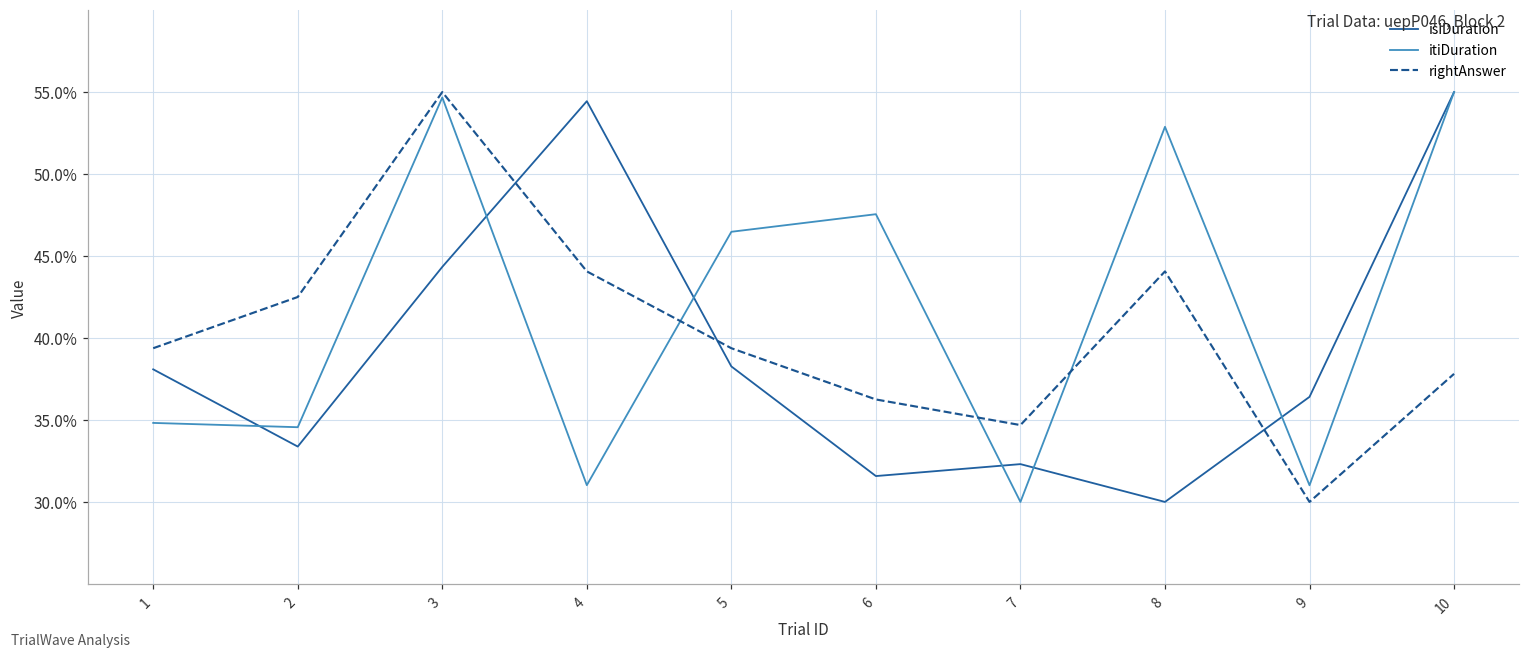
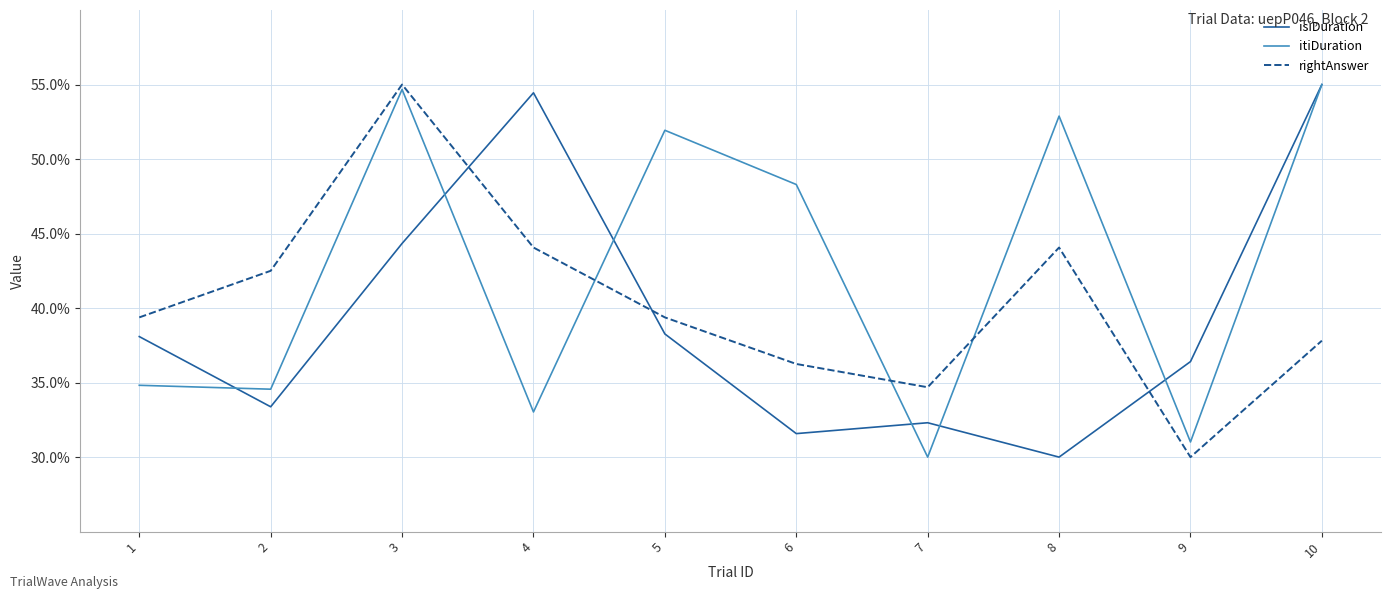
itiDuration, 4: 31.0% -> 33.0%
itiDuration, 5: 46.5% -> 51.9%
itiDuration, 6: 47.6% -> 48.3%
